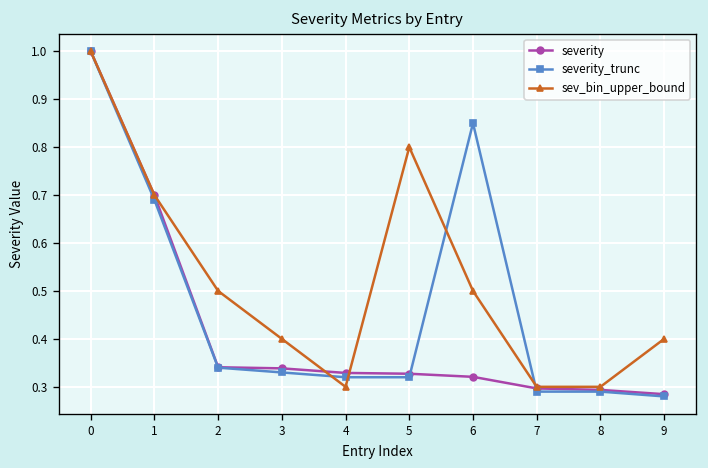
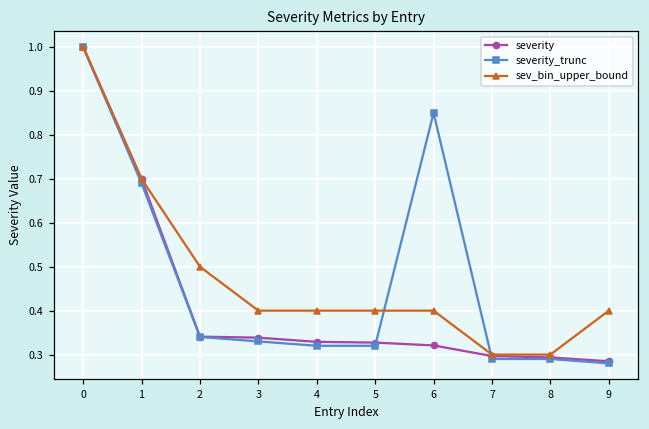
sev_bin_upper_bound, 4: 0.3 -> 0.4
sev_bin_upper_bound, 5: 0.8 -> 0.4
sev_bin_upper_bound, 6: 0.5 -> 0.4
